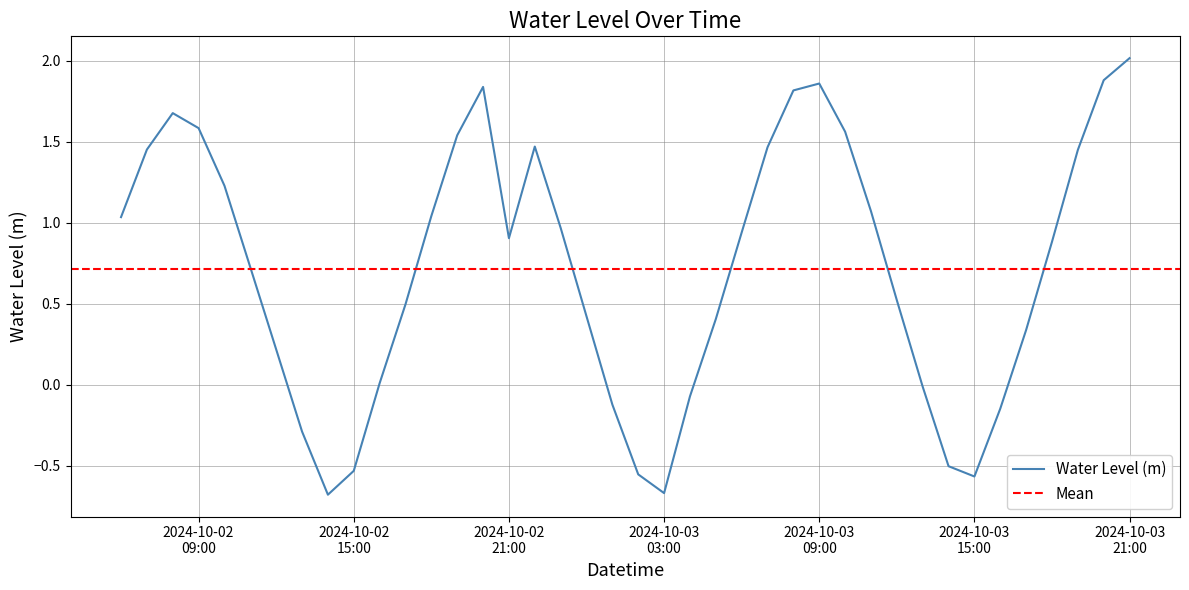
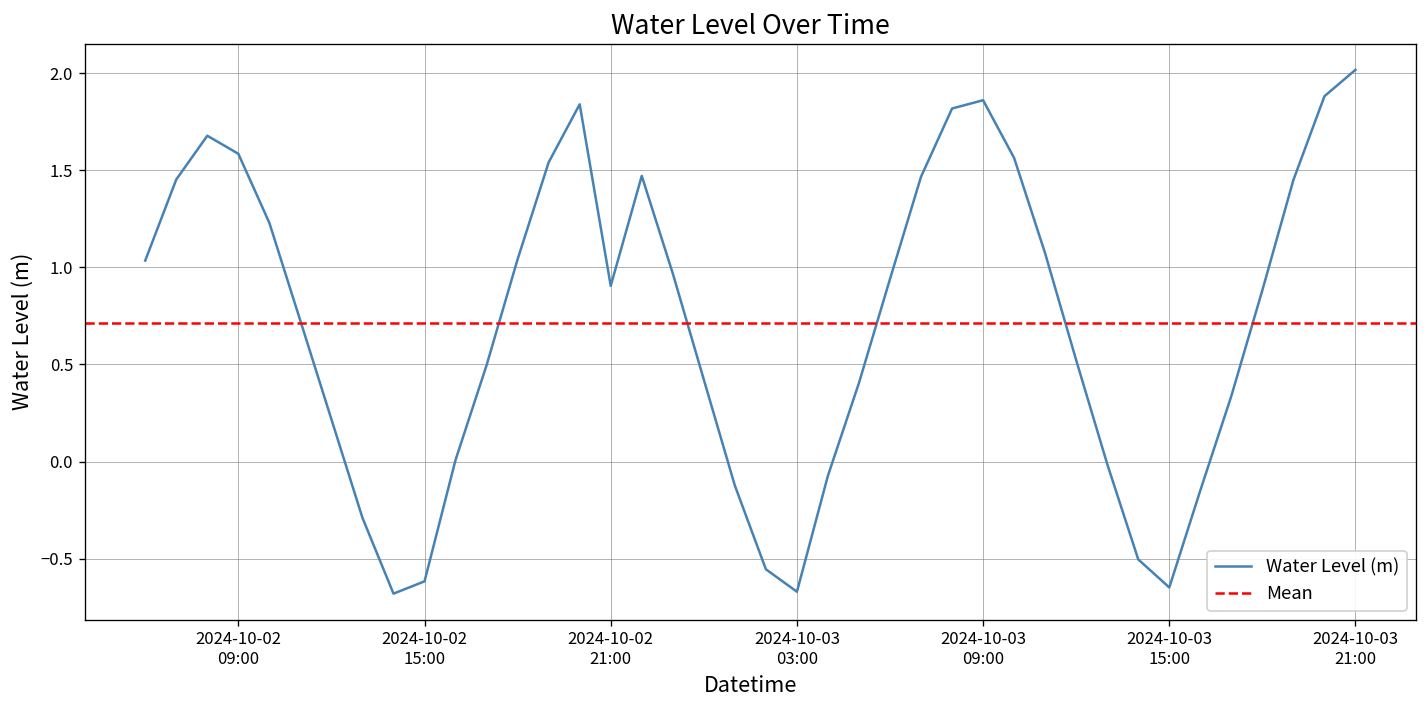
2024-10-02 15:00: -0.53 -> -0.62
2024-10-03 15:00: -0.57 -> -0.65
